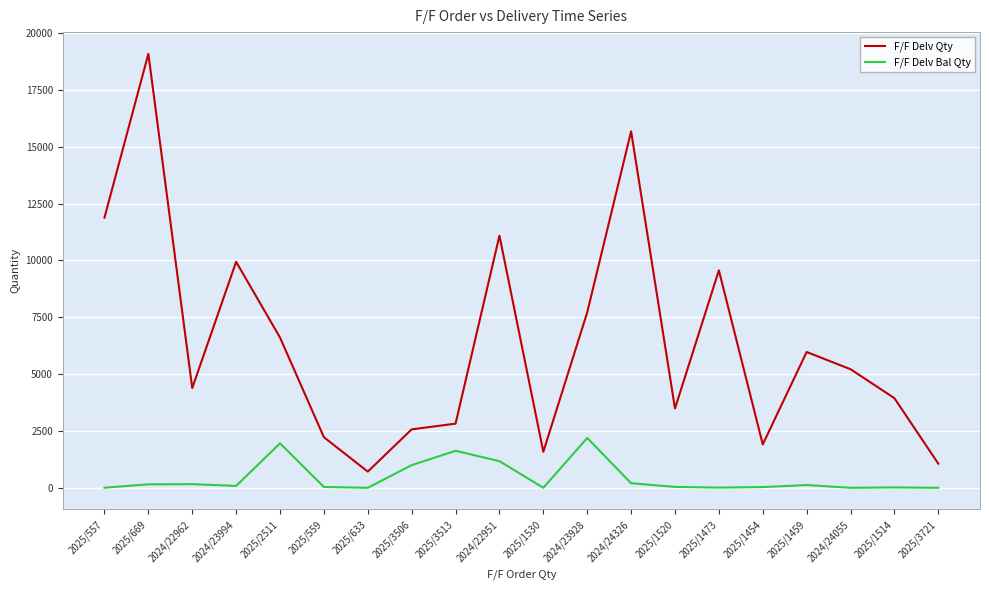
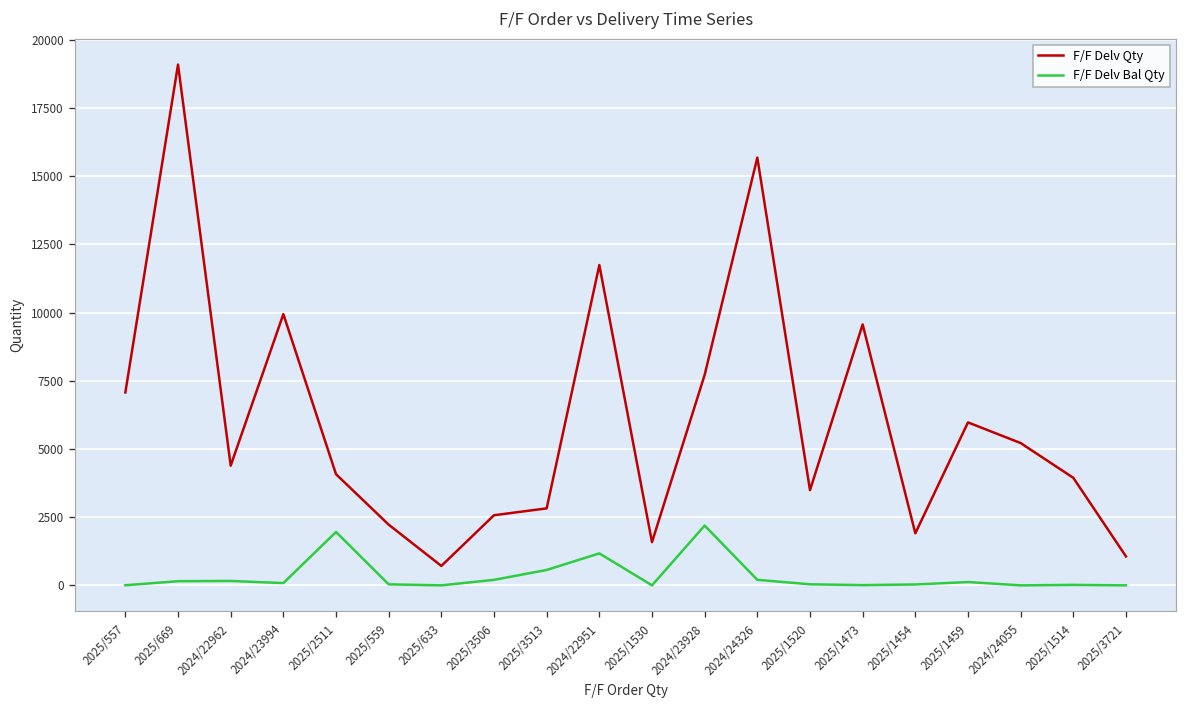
F/F Delv Qty, 2025/557: 11900 -> 7100
F/F Delv Qty, 2025/2511: 6600 -> 4100
F/F Delv Bal Qty, 2025/3506: 1000 -> 200
F/F Delv Bal Qty, 2025/3513: 1600 -> 600
F/F Delv Qty, 2024/22951: 11100 -> 11700
